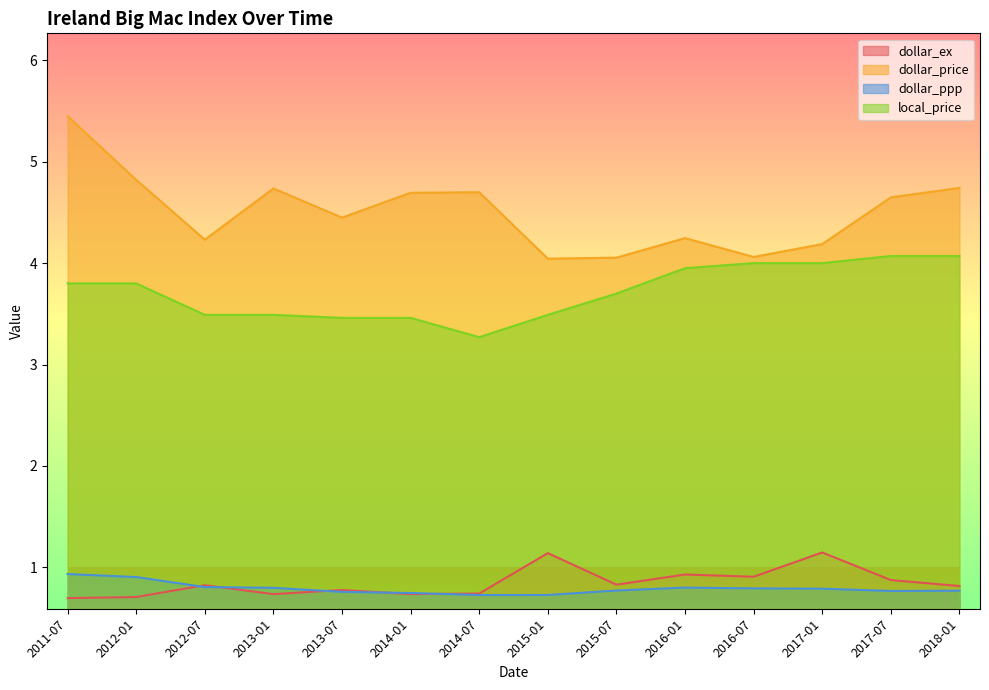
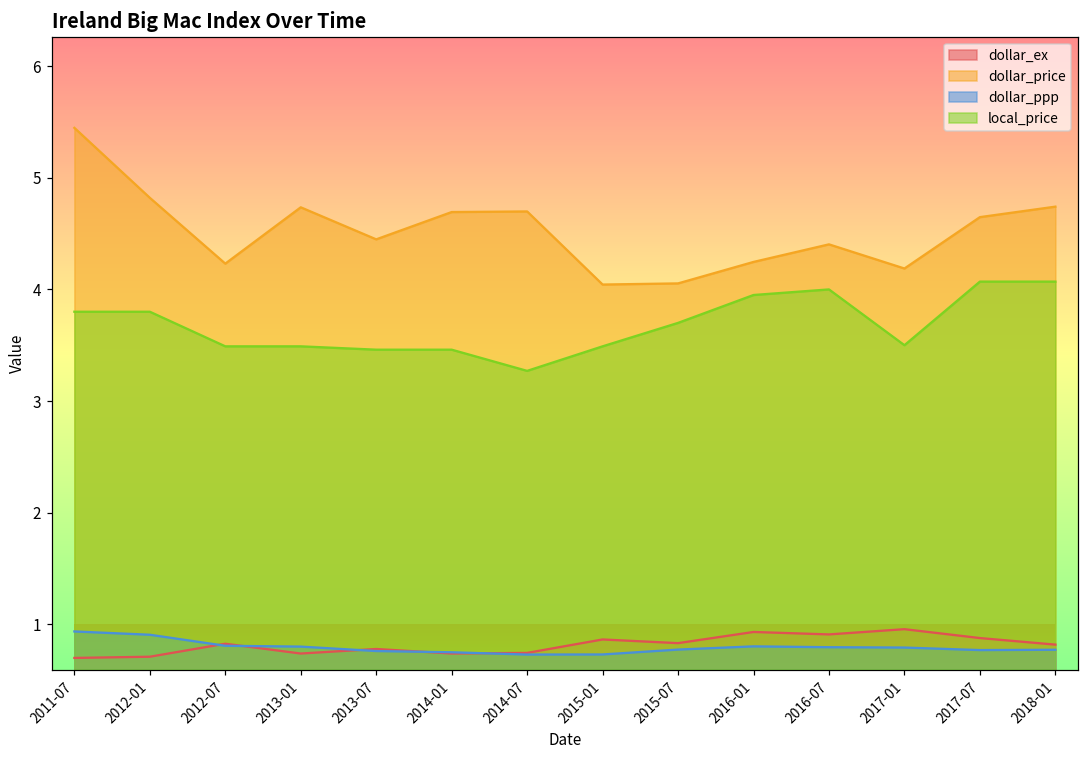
dollar_ex, 2015-01: 1.14 -> 0.86
dollar_price, 2016-07: 4.06 -> 4.40
dollar_ex, 2017-01: 1.15 -> 0.96
local_price, 2017-01: 4.0 -> 3.5
